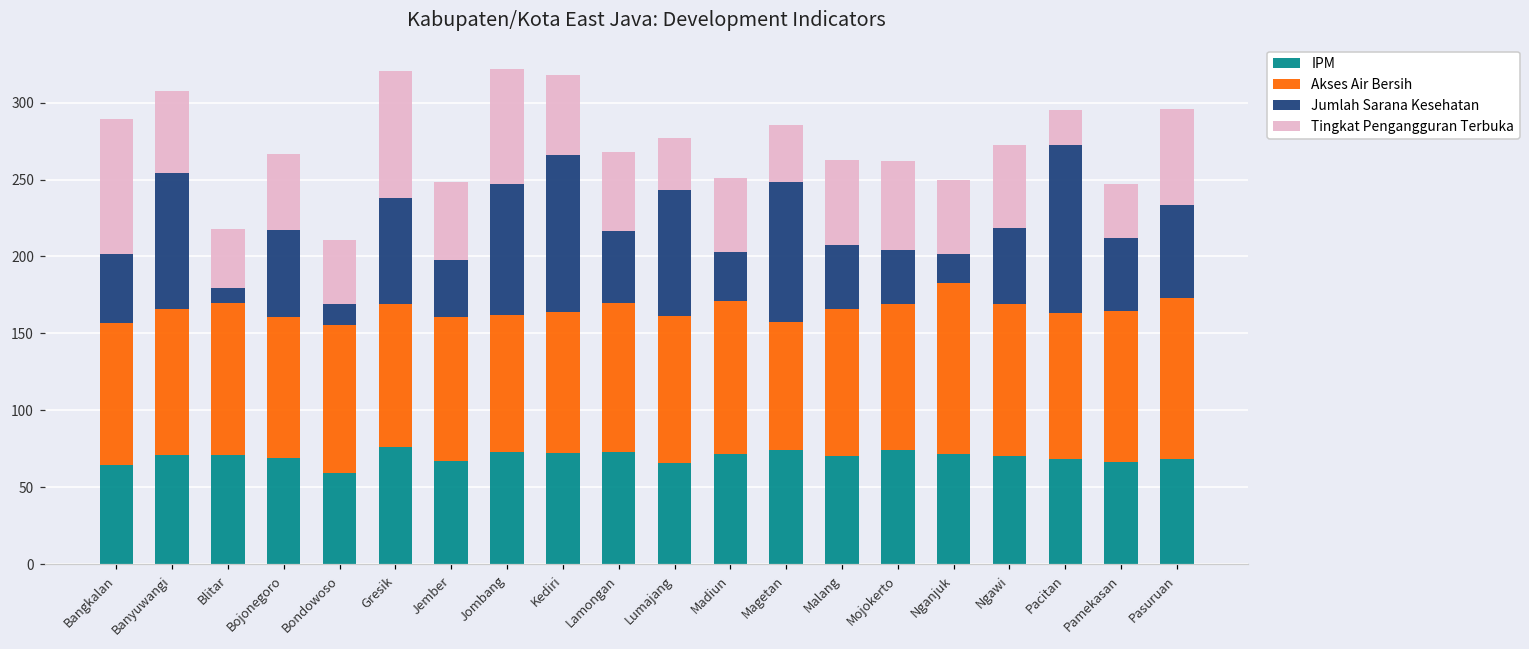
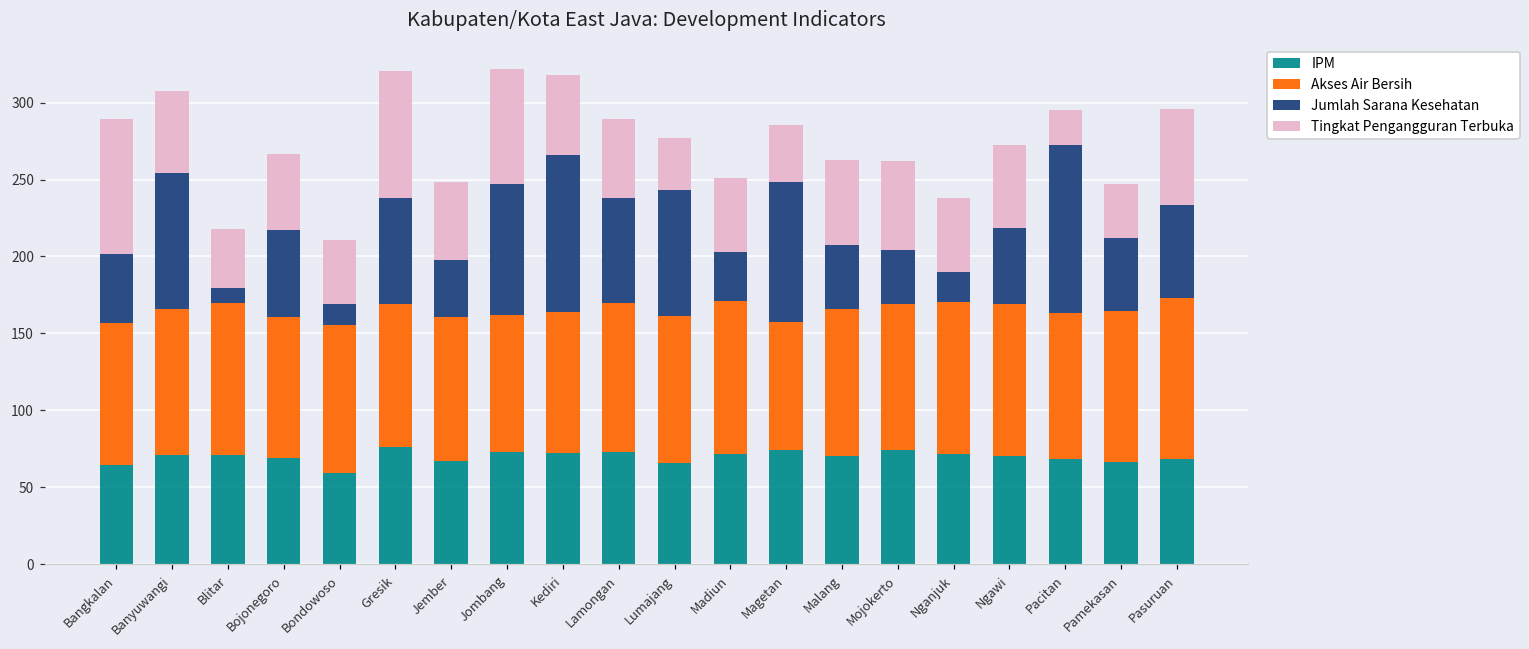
Jumlah Sarana Kesehatan, Lamongan: 47 -> 68
Akses Air Bersih, Nganjuk: 111 -> 99
